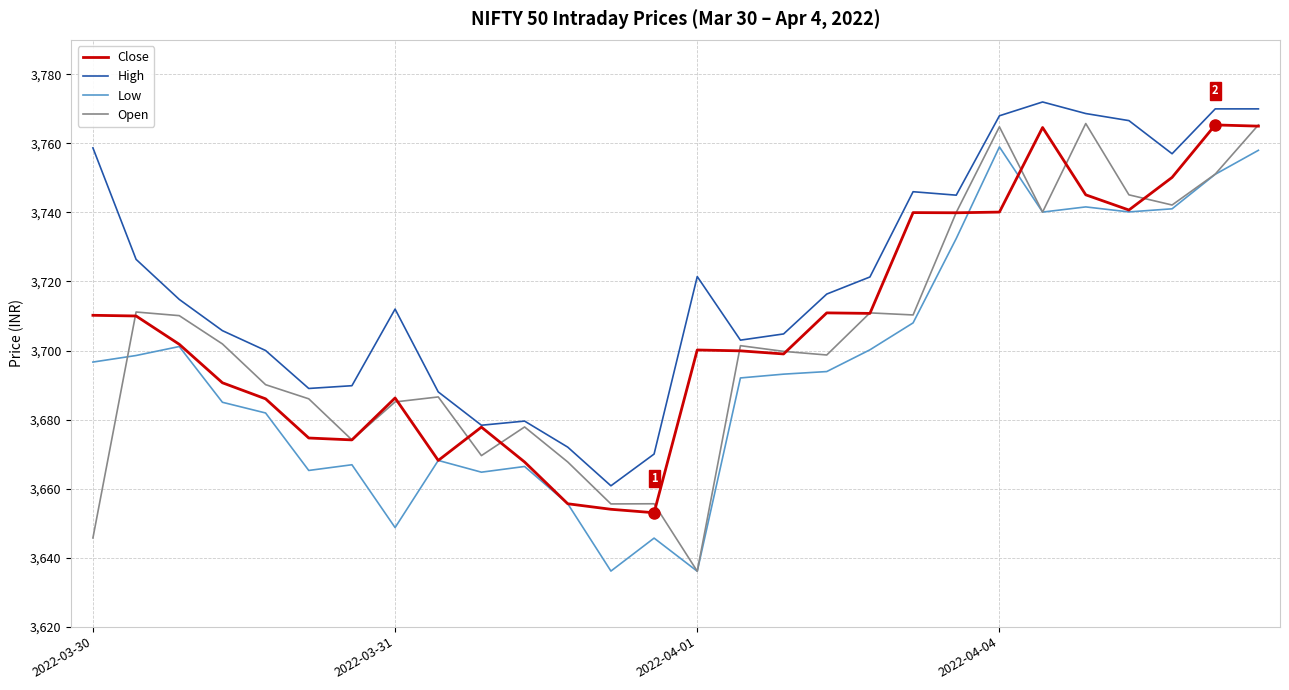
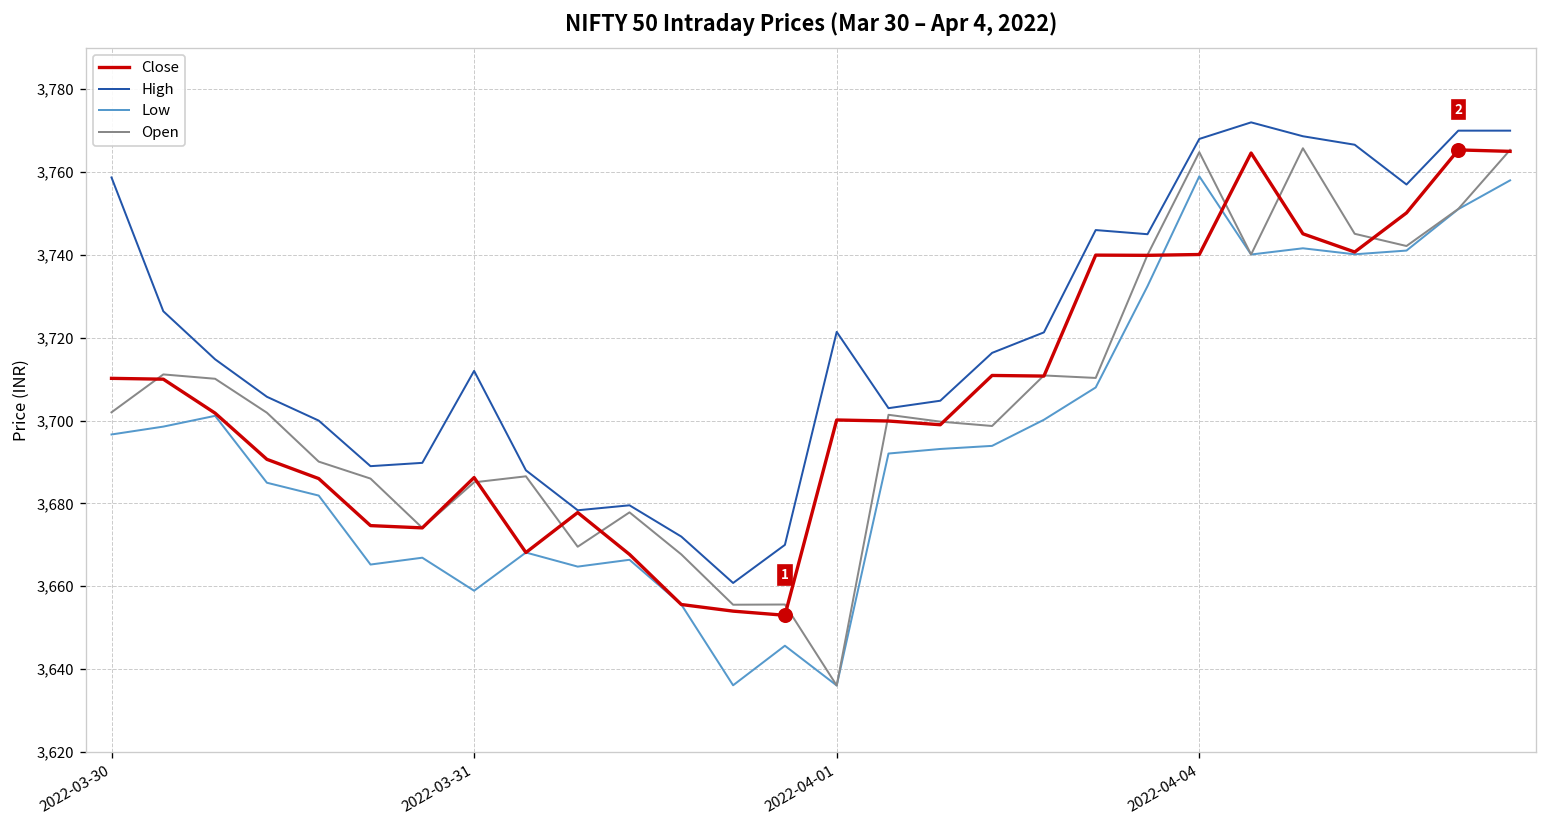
Open, 2022-03-30: 3,646 -> 3,702
Low, 2022-03-31: 3,649 -> 3,659
